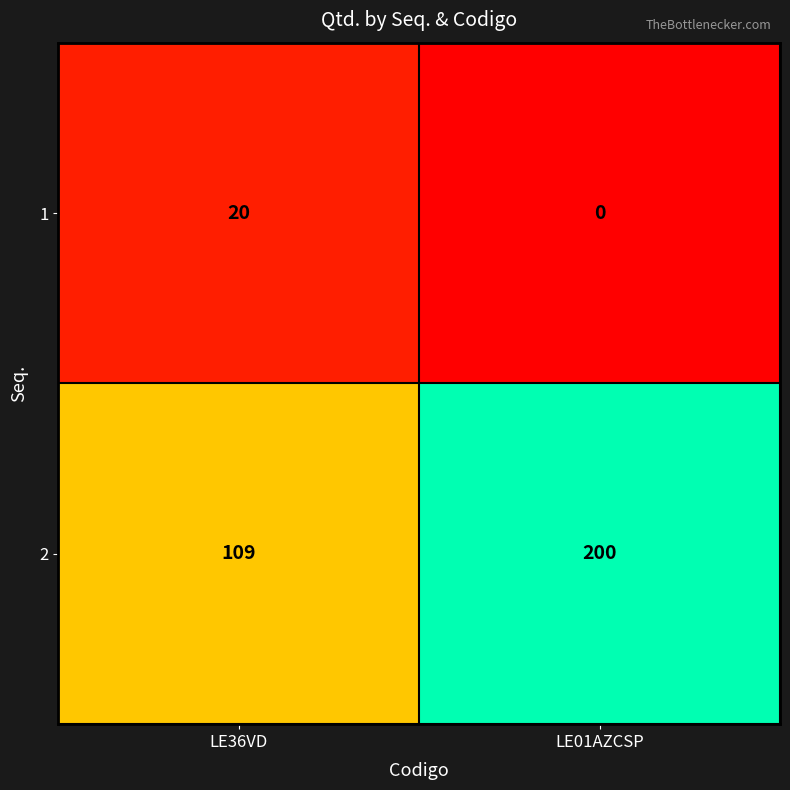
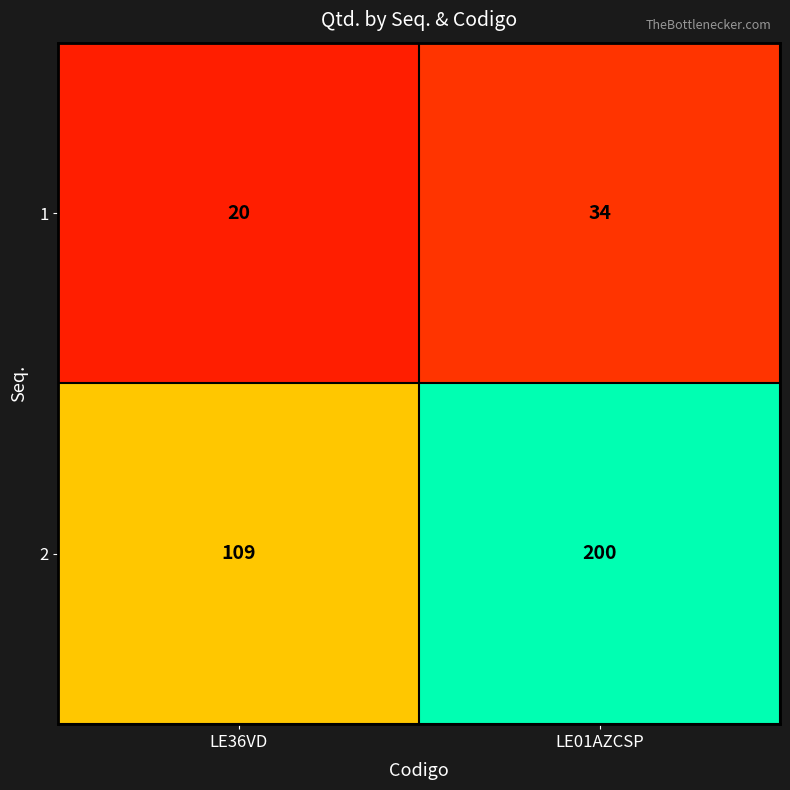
1, LE01AZCSP: 0 -> 34
